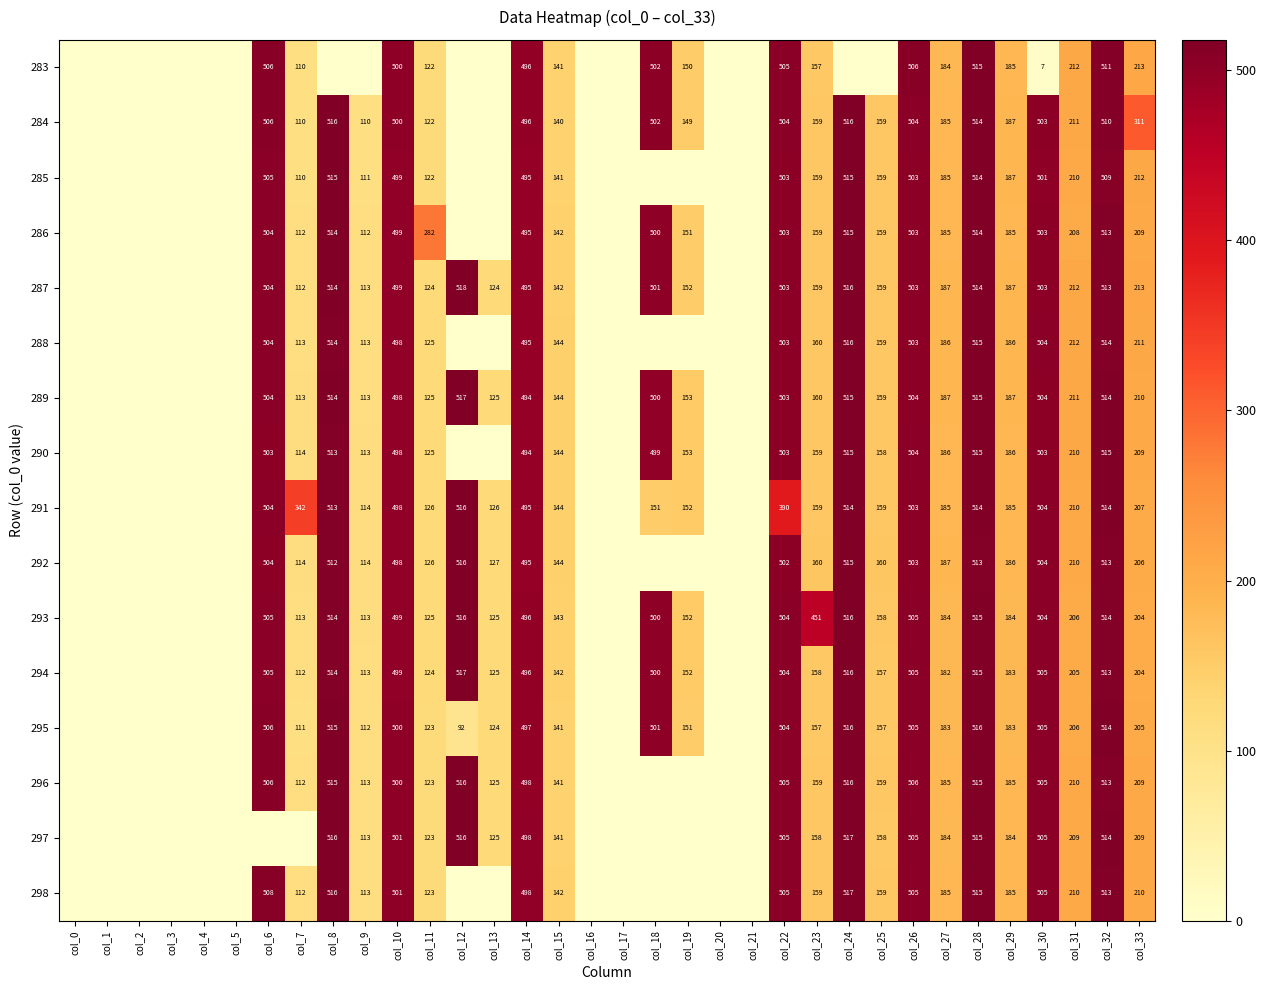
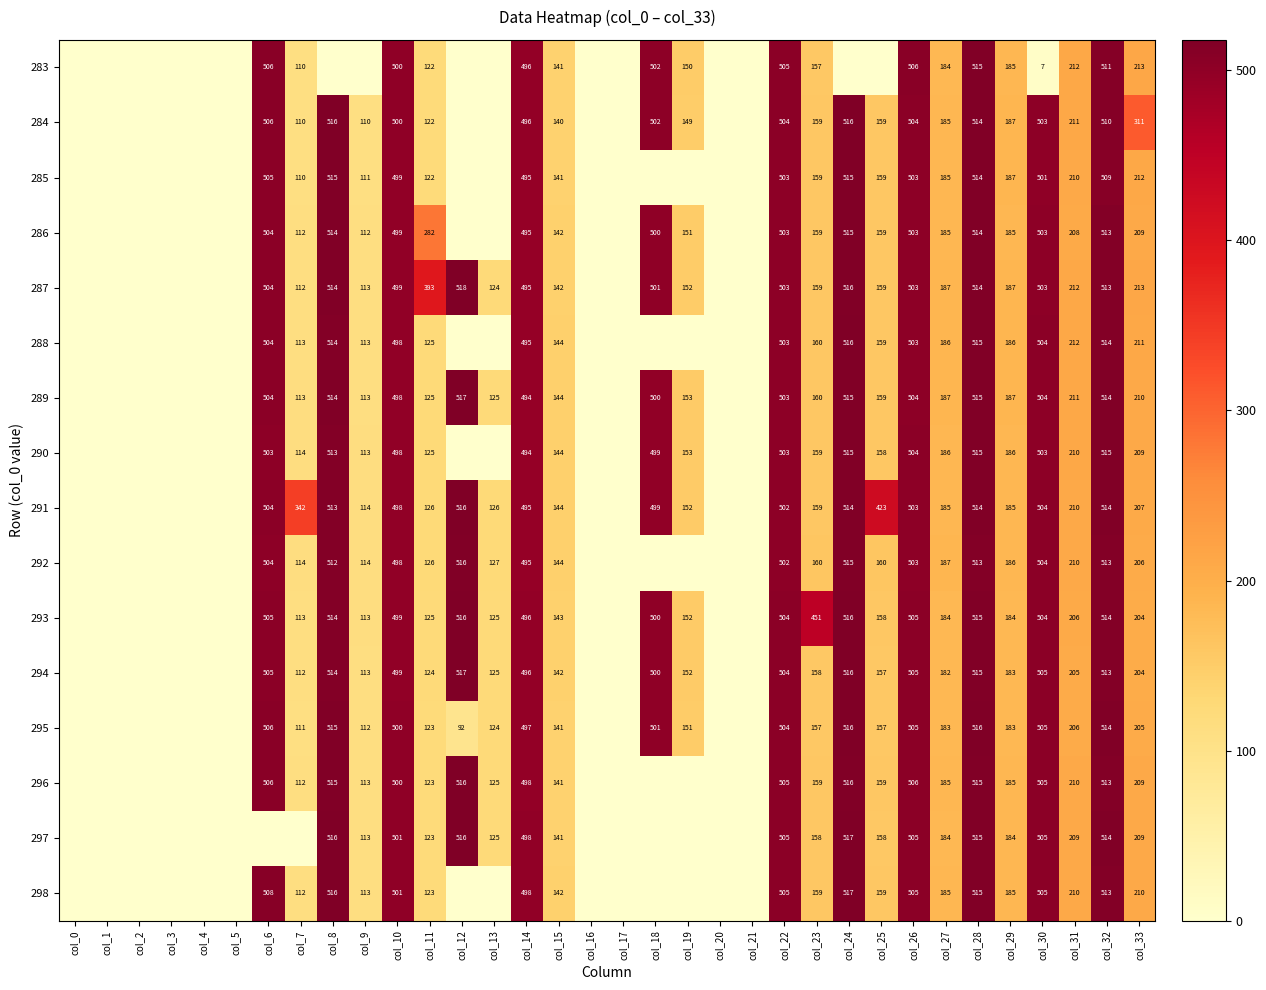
287, col_11: 124 -> 393
291, col_18: 151 -> 499
291, col_22: 390 -> 502
291, col_25: 159 -> 423
